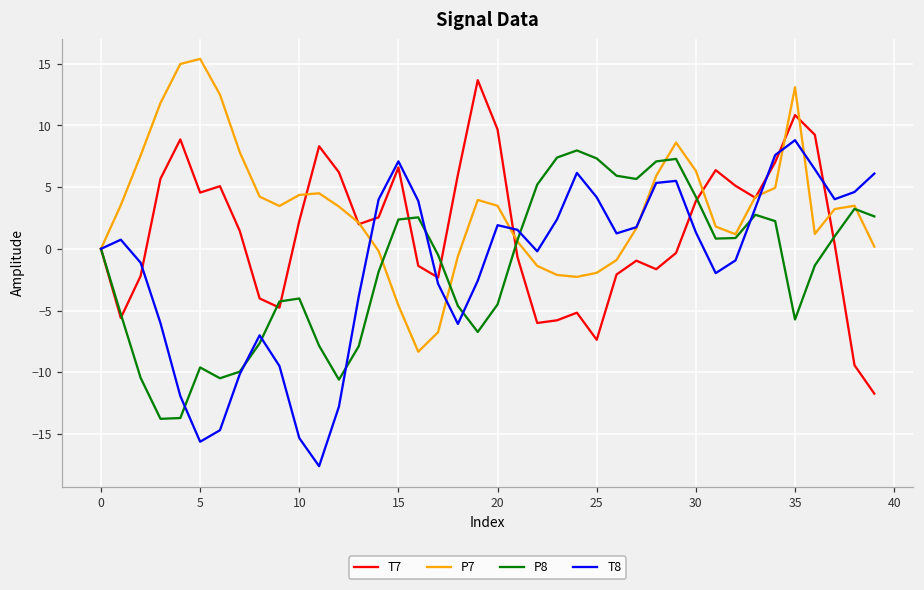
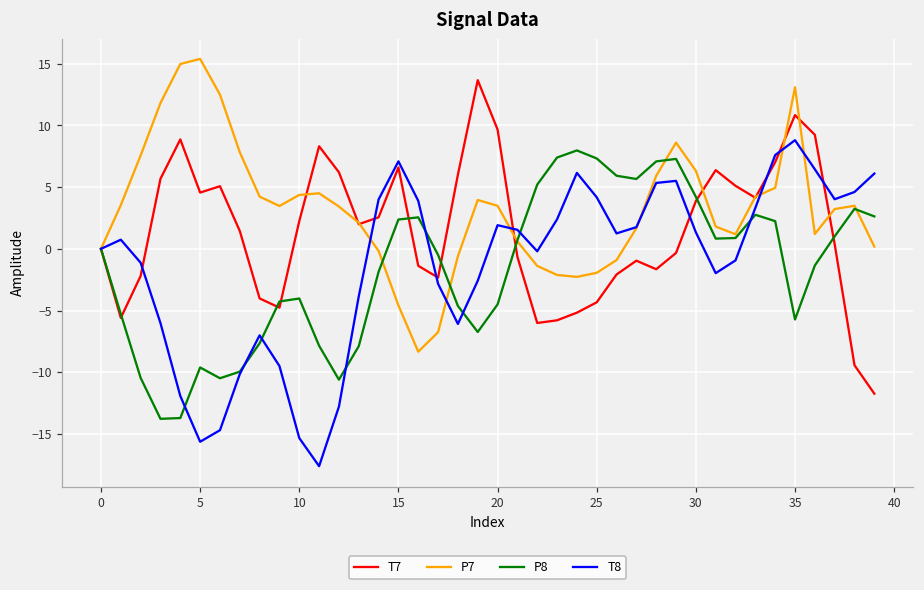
T7, 25: -7.4 -> -4.3
